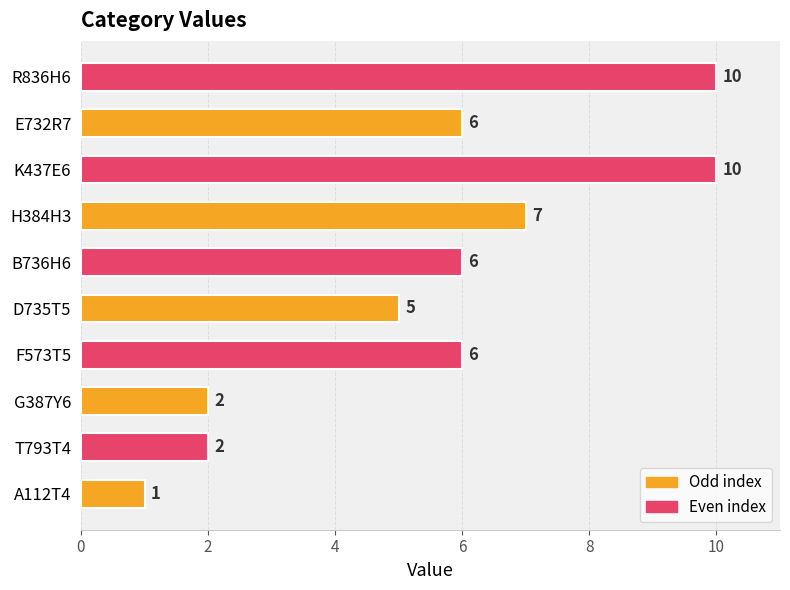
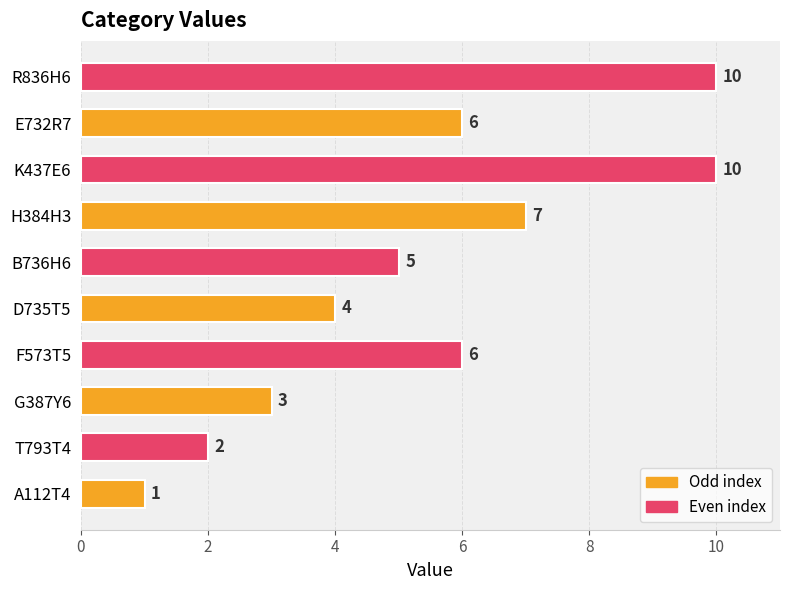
B736H6: 6 -> 5
D735T5: 5 -> 4
G387Y6: 2 -> 3
